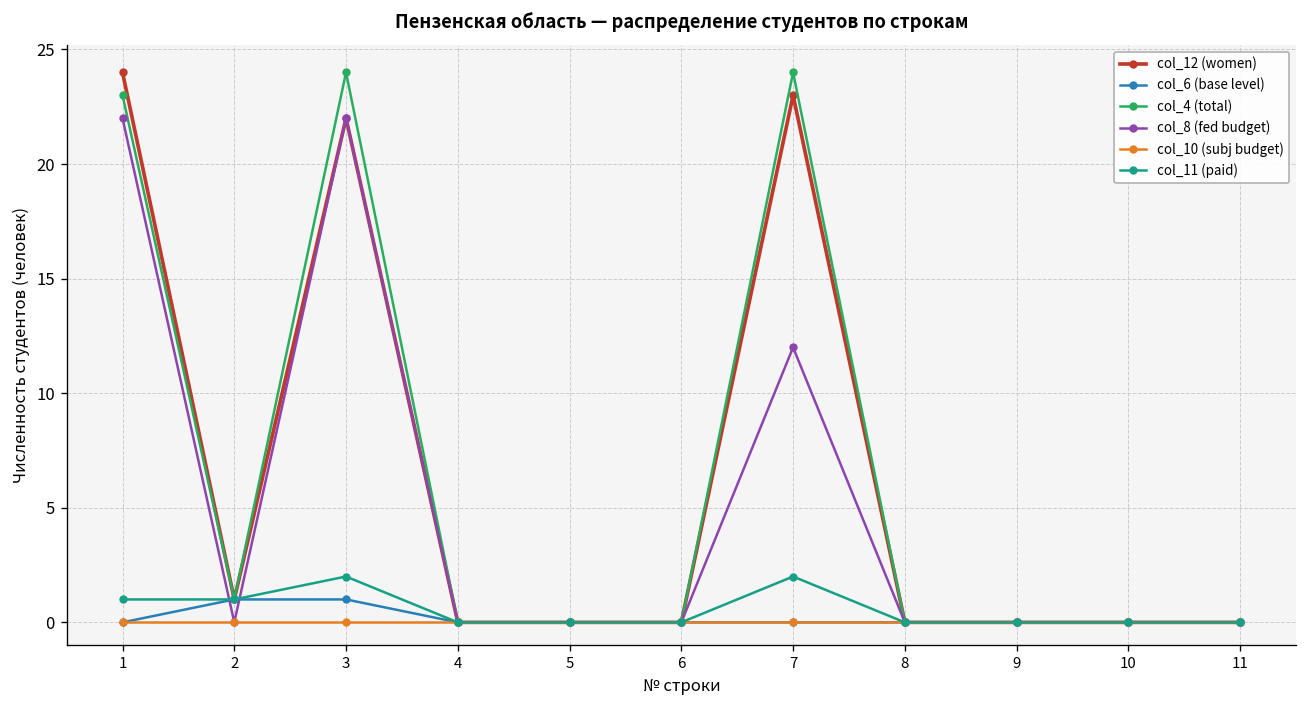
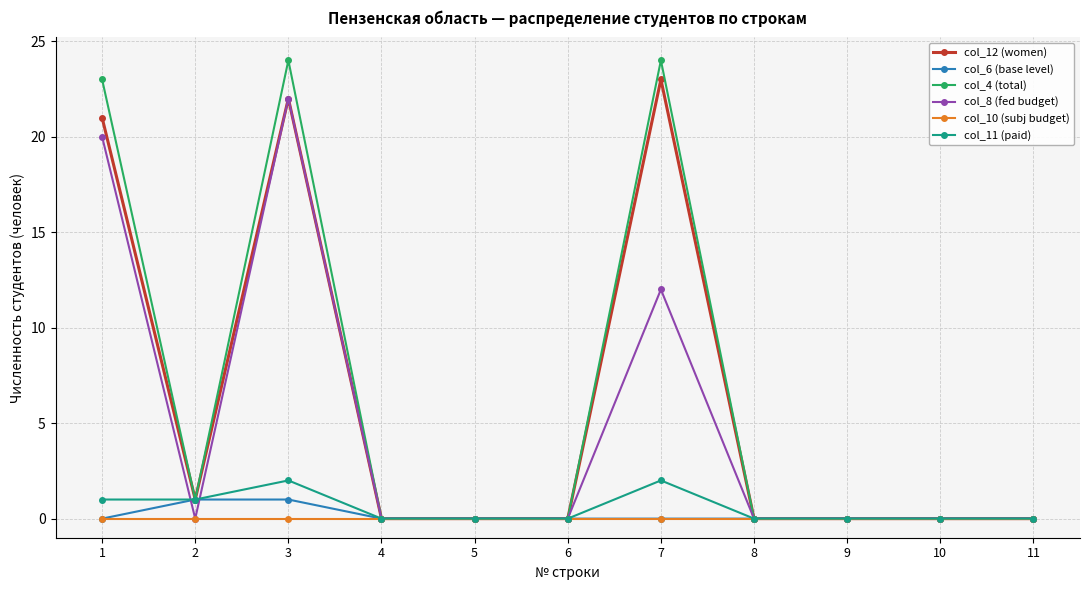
col_12 (women), 1: 24 -> 21
col_8 (fed budget), 1: 22 -> 20
